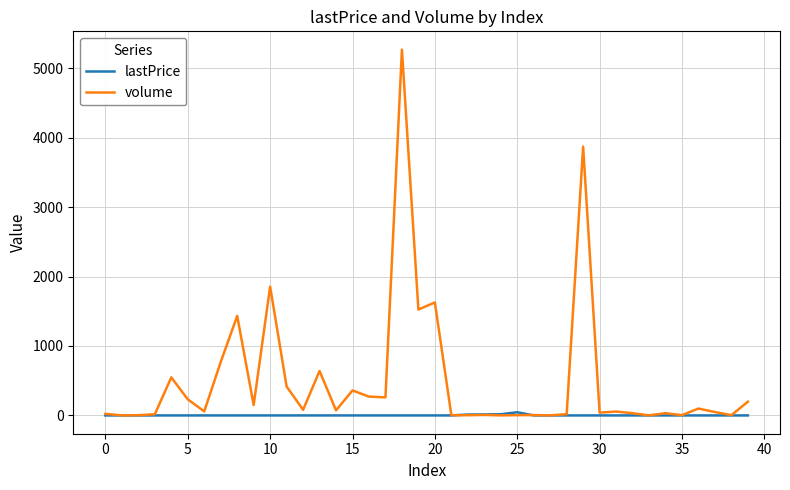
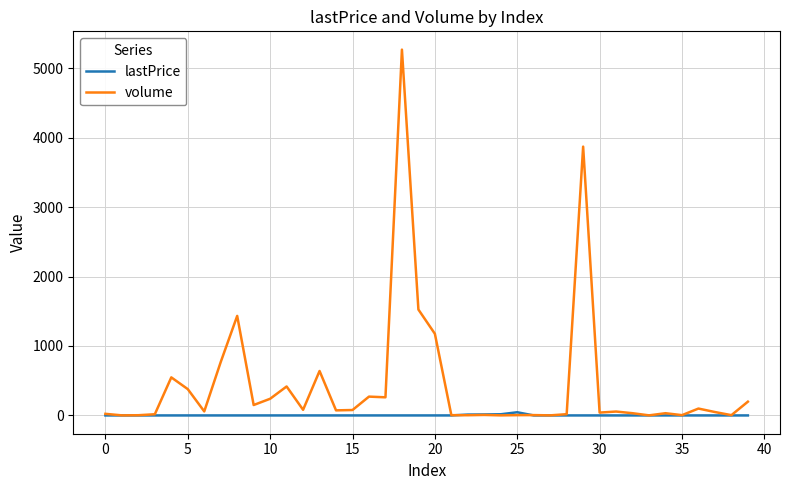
volume, 5: 200 -> 400
volume, 10: 1900 -> 200
volume, 15: 400 -> 100
volume, 20: 1600 -> 1200
